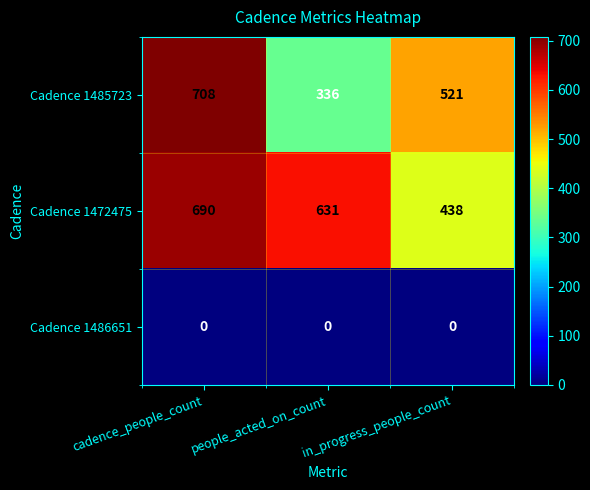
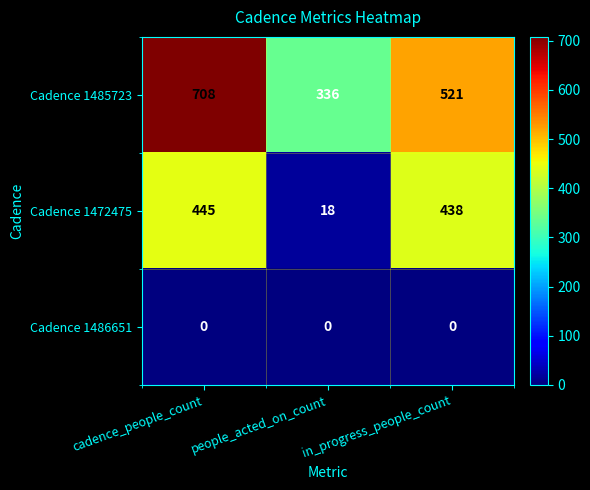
Cadence 1472475, cadence_people_count: 690 -> 445
Cadence 1472475, people_acted_on_count: 631 -> 18
